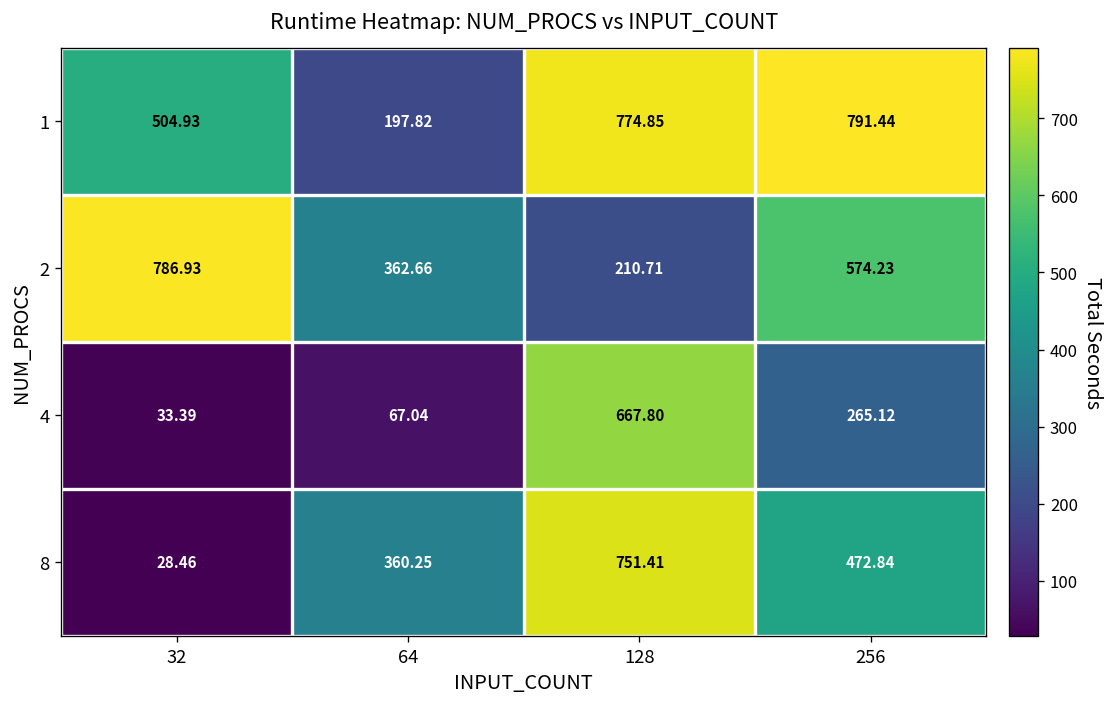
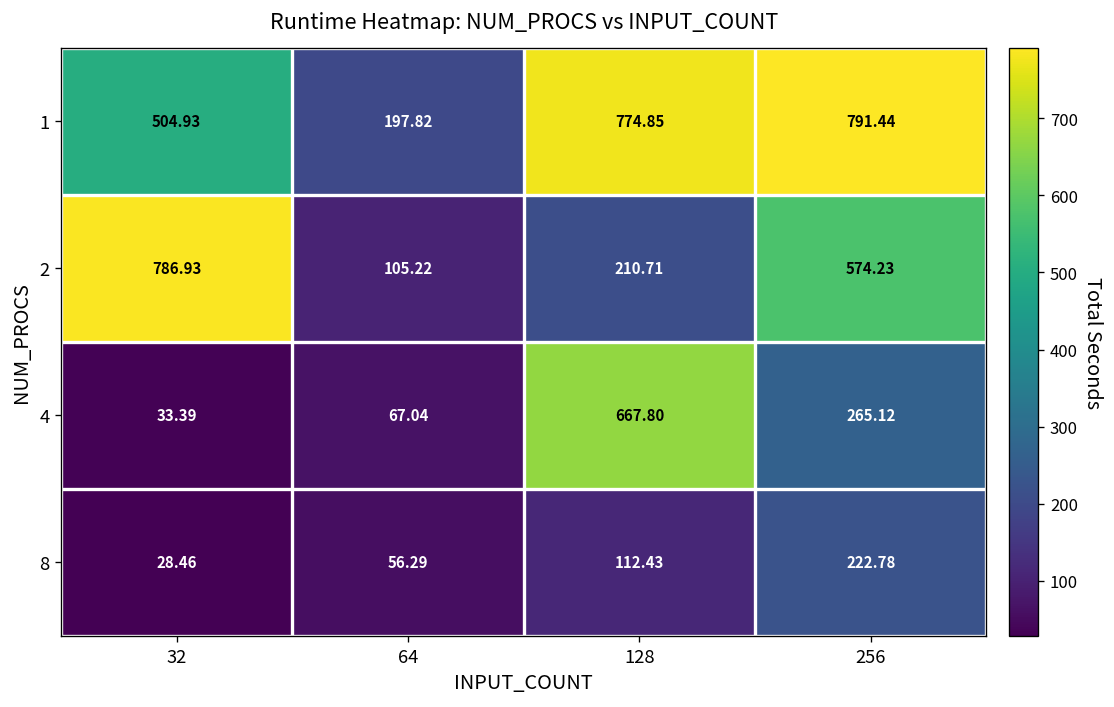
2, 64: 362.66 -> 105.22
8, 64: 360.25 -> 56.29
8, 128: 751.41 -> 112.43
8, 256: 472.84 -> 222.78
